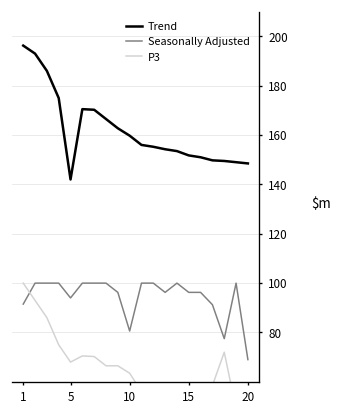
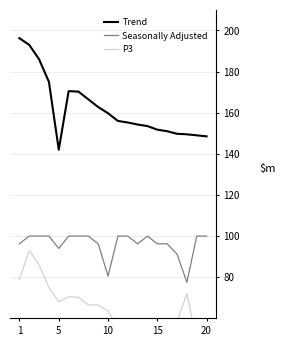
Seasonally Adjusted, 1: 92 -> 96
P3, 1: 100 -> 79
Seasonally Adjusted, 20: 69 -> 100
